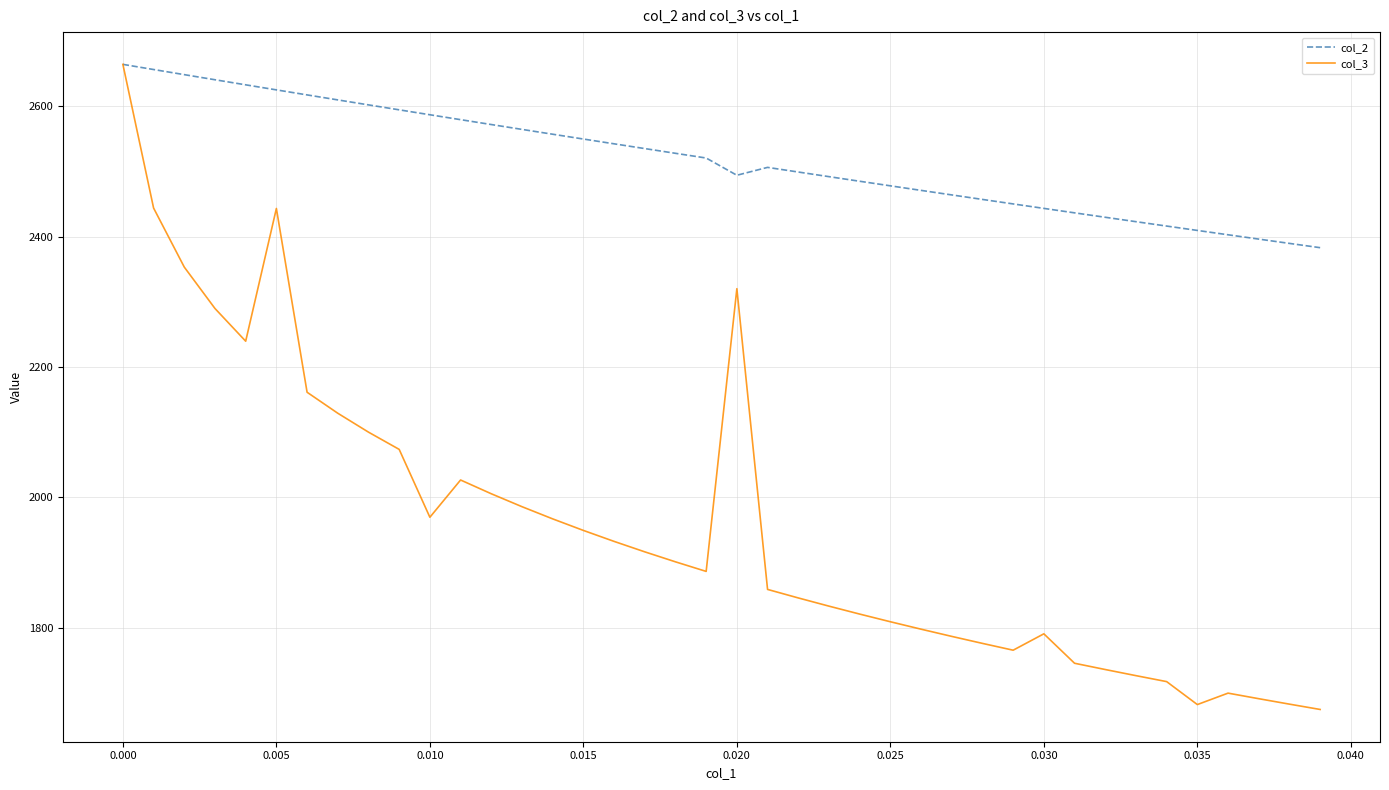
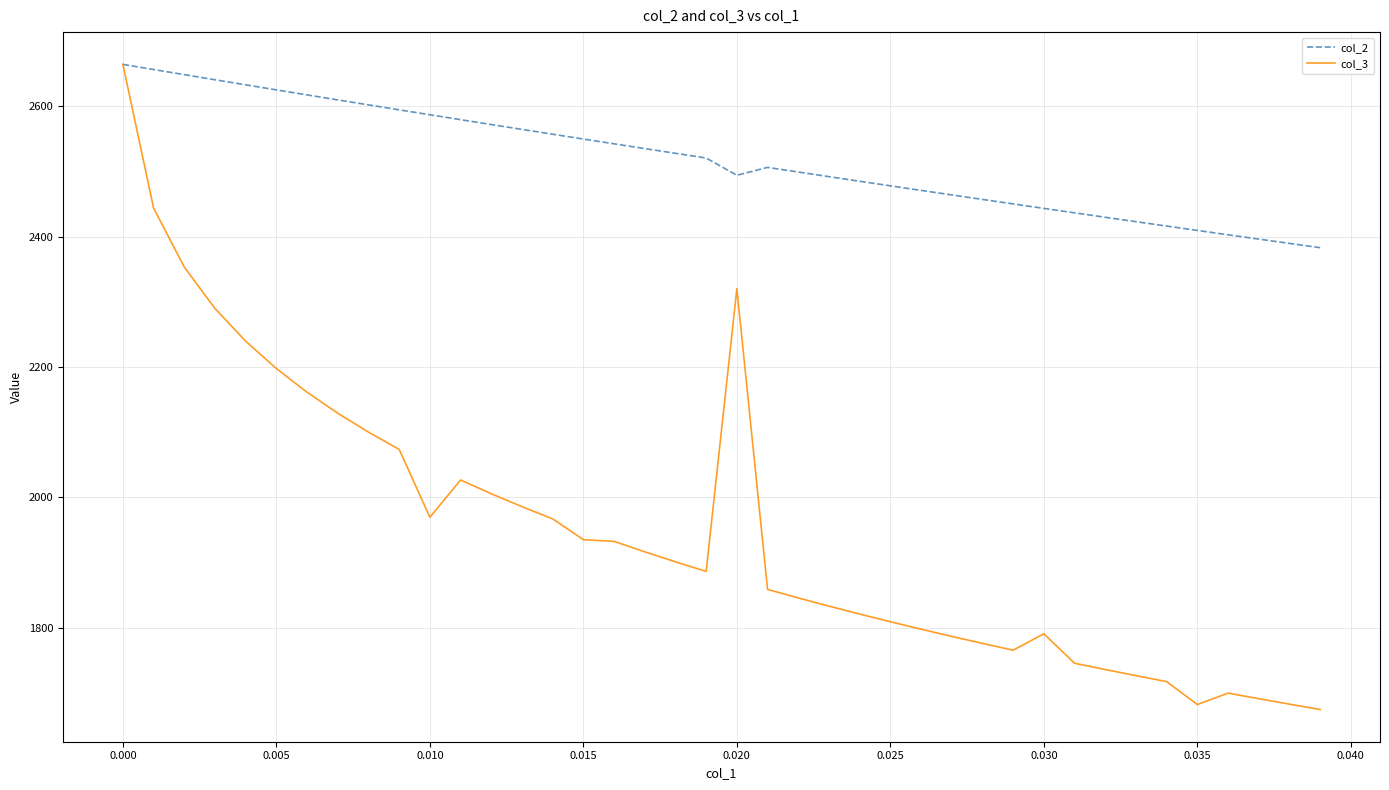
col_3, 0.005: 2440 -> 2200
col_3, 0.015: 1950 -> 1940
